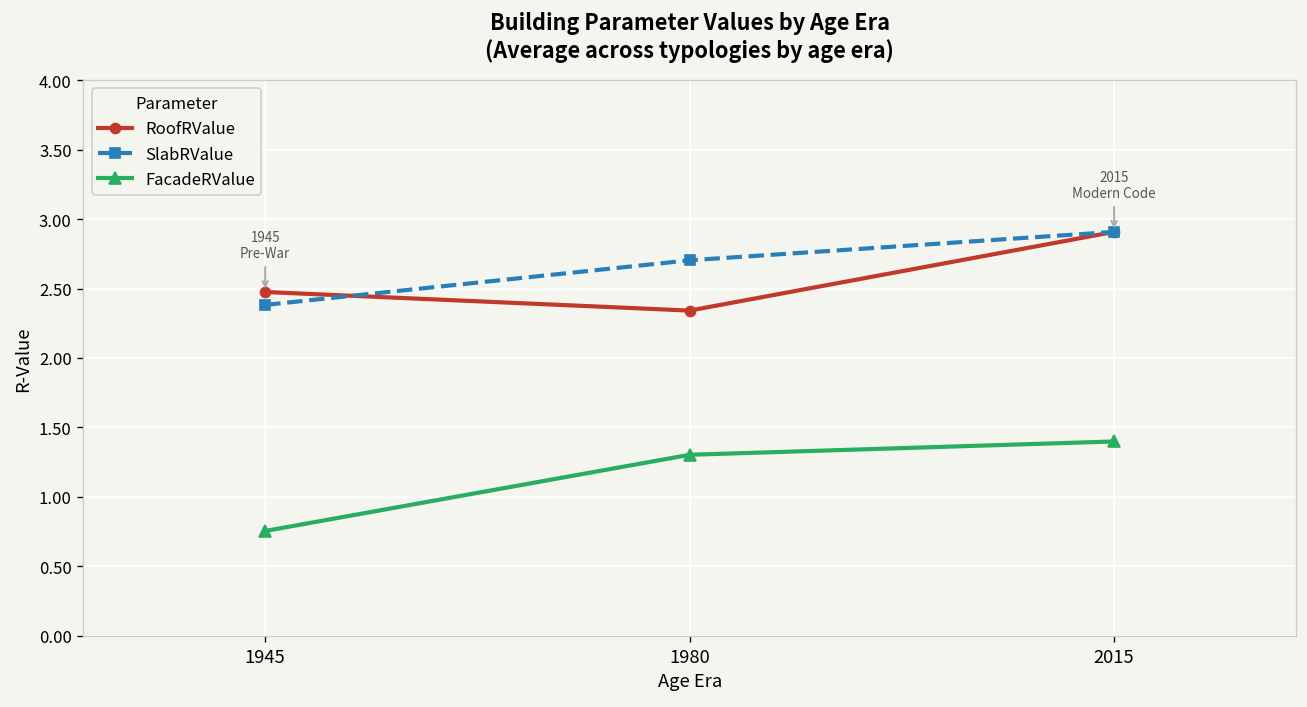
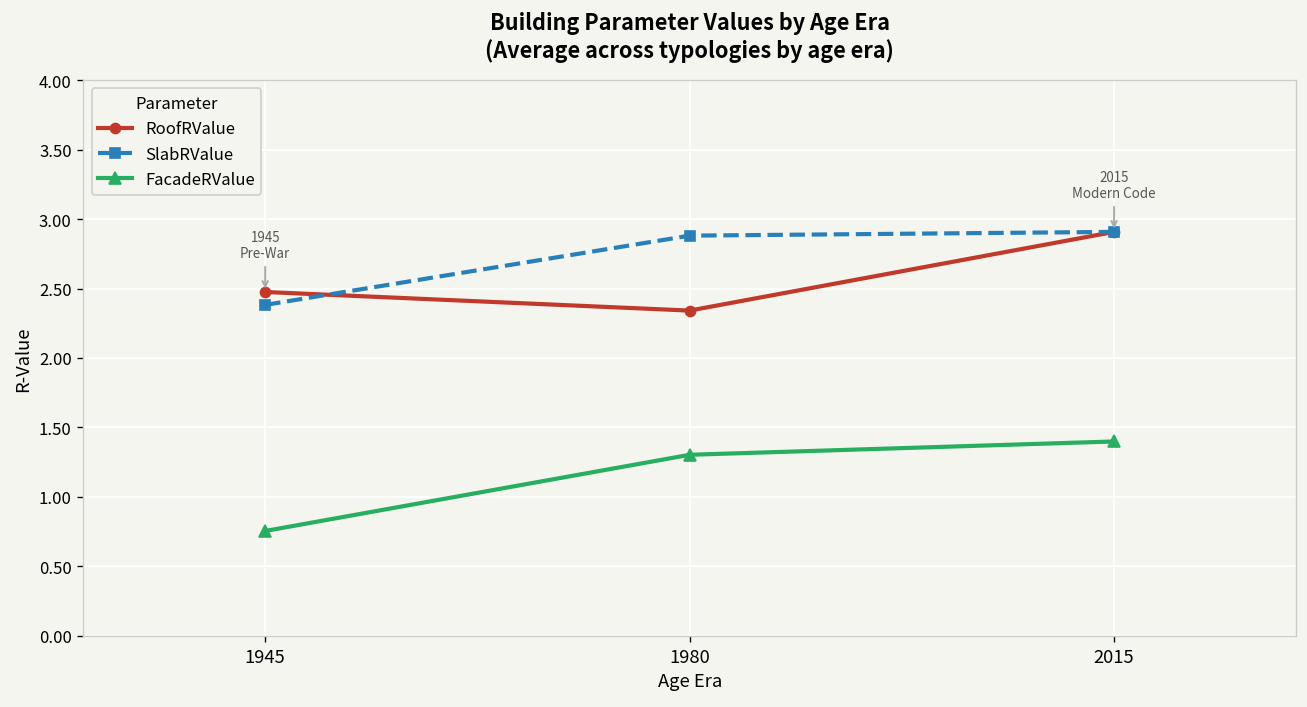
SlabRValue, 1980: 2.70 -> 2.88
